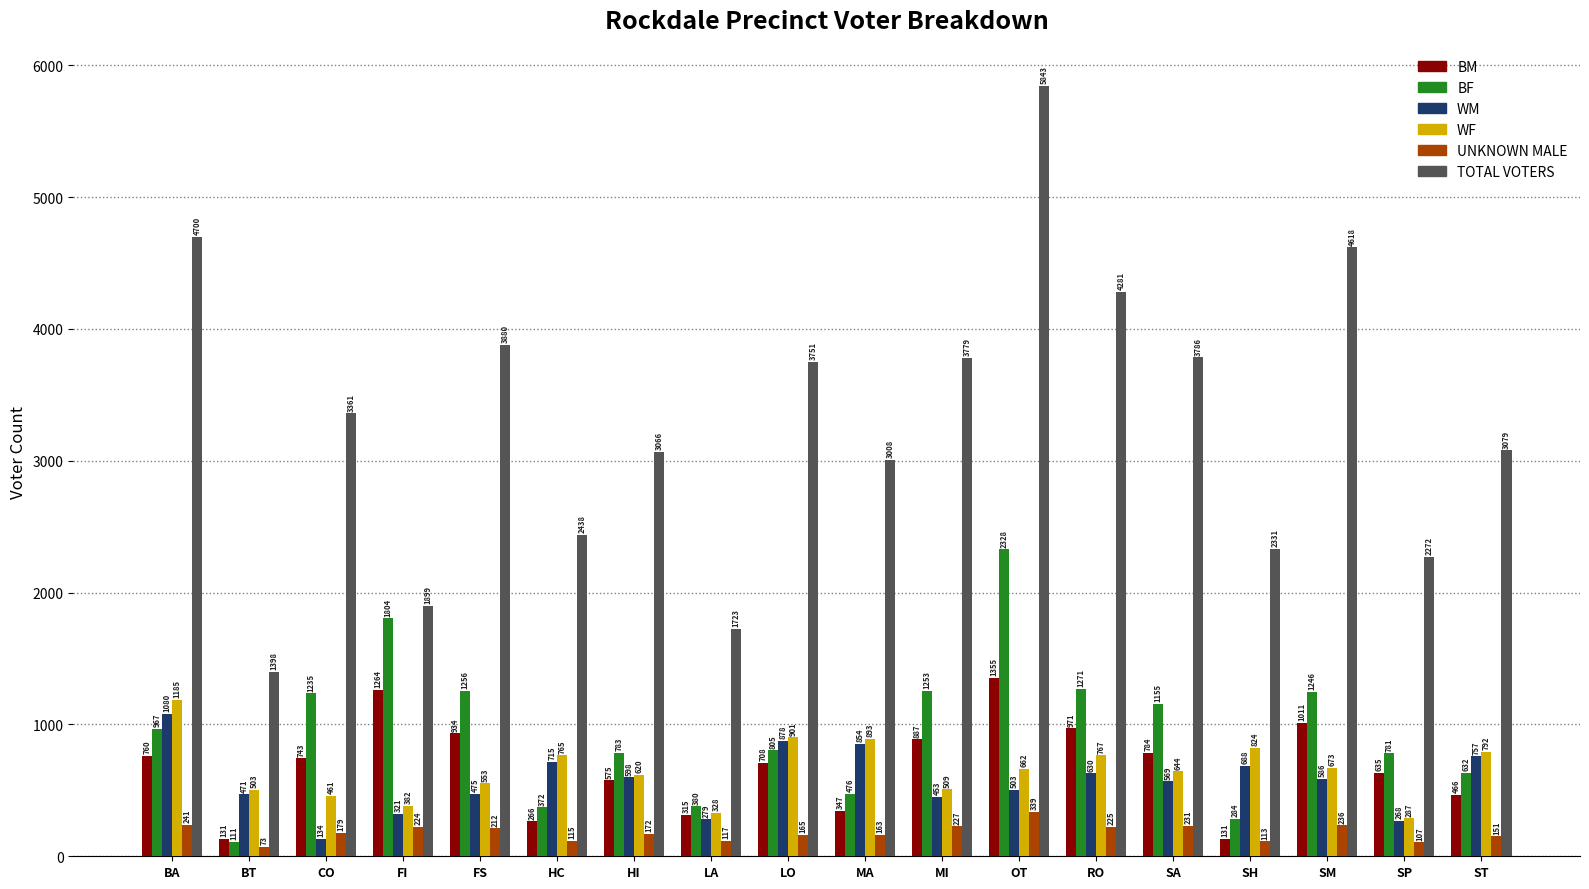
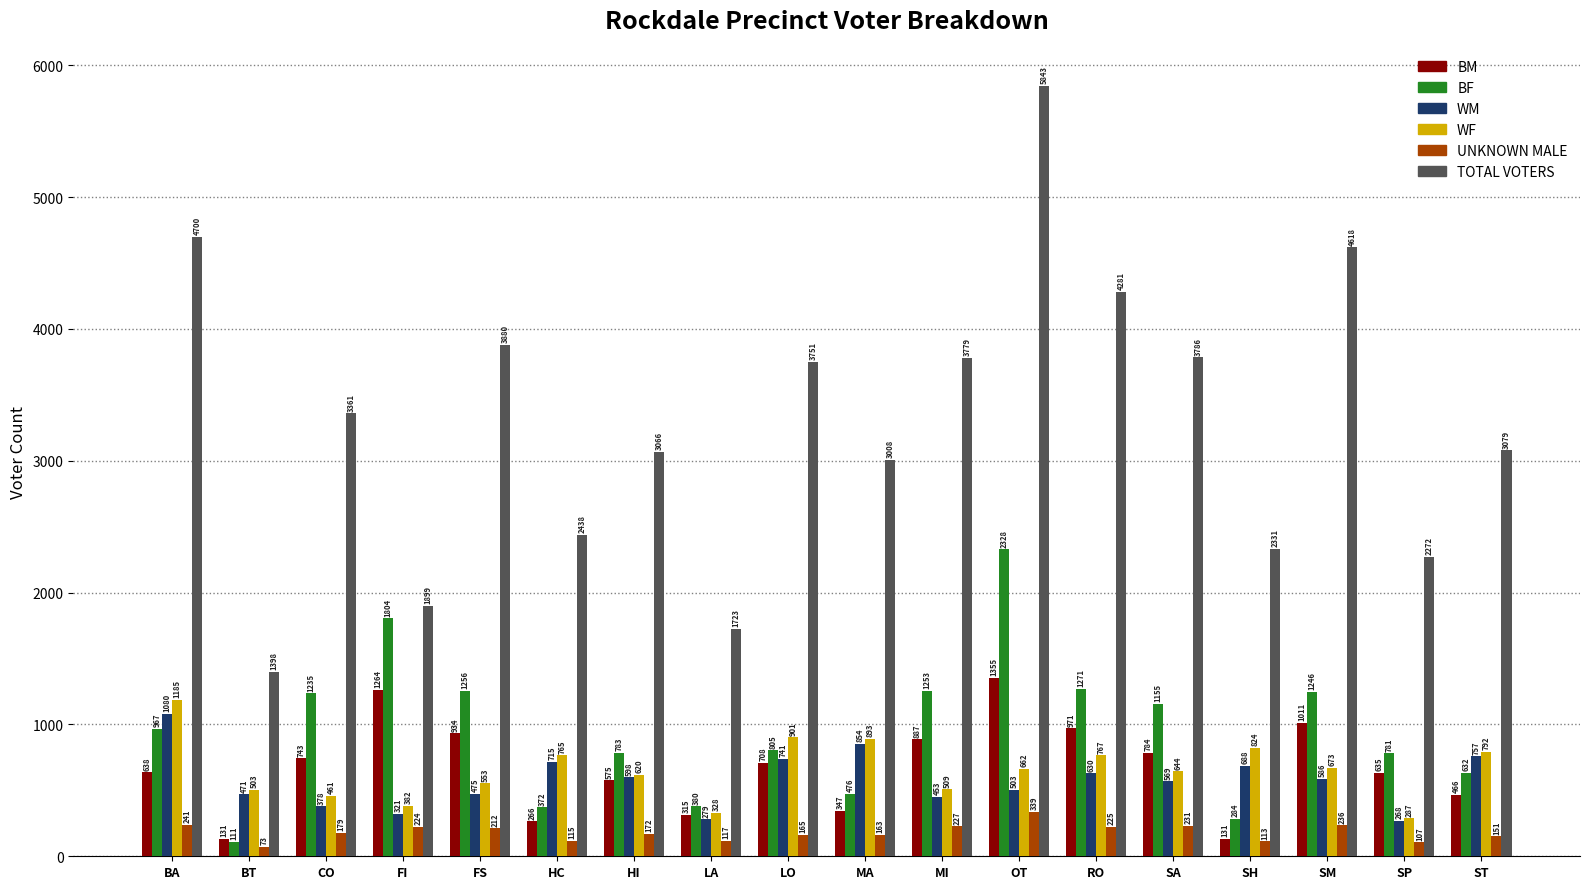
BM, BA: 760 -> 638
WM, CO: 134 -> 378
WM, LO: 878 -> 741
